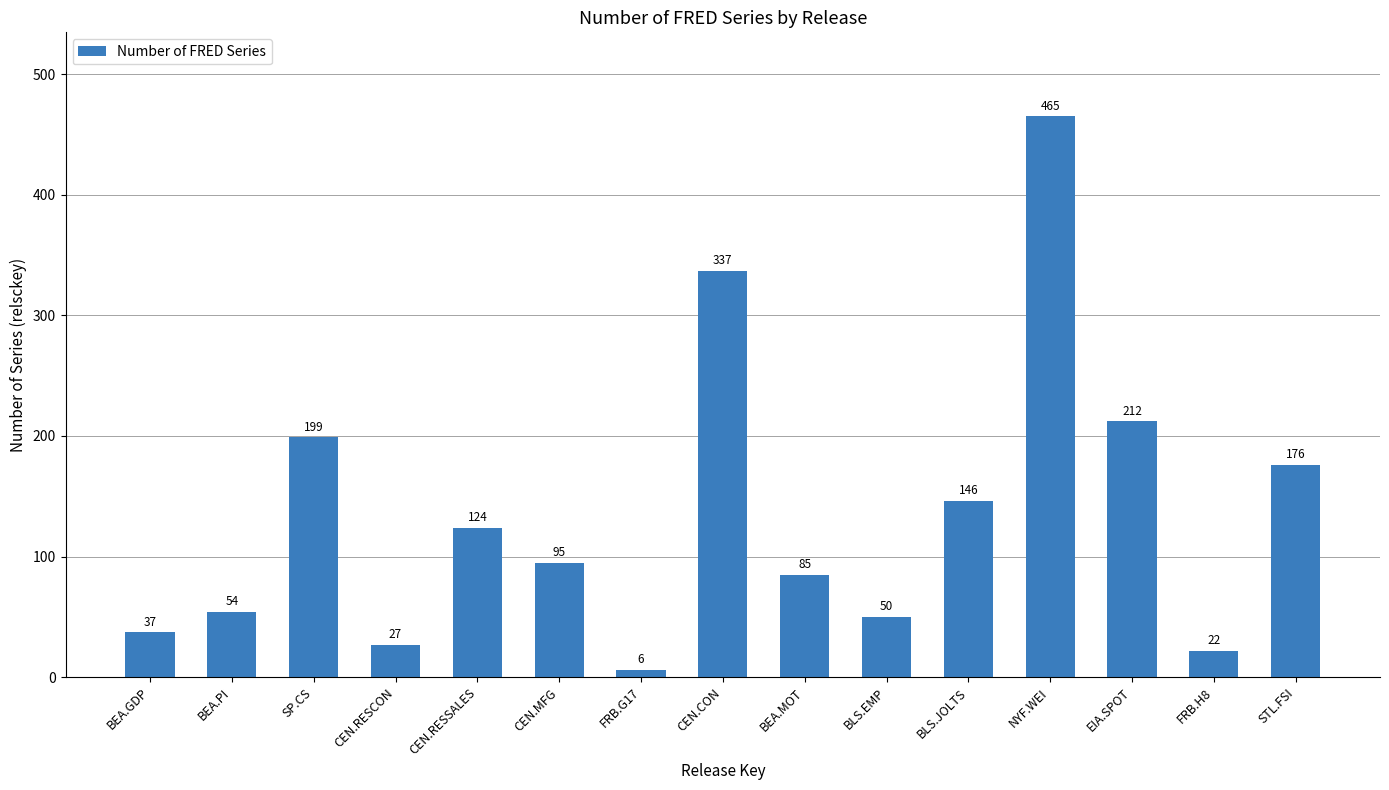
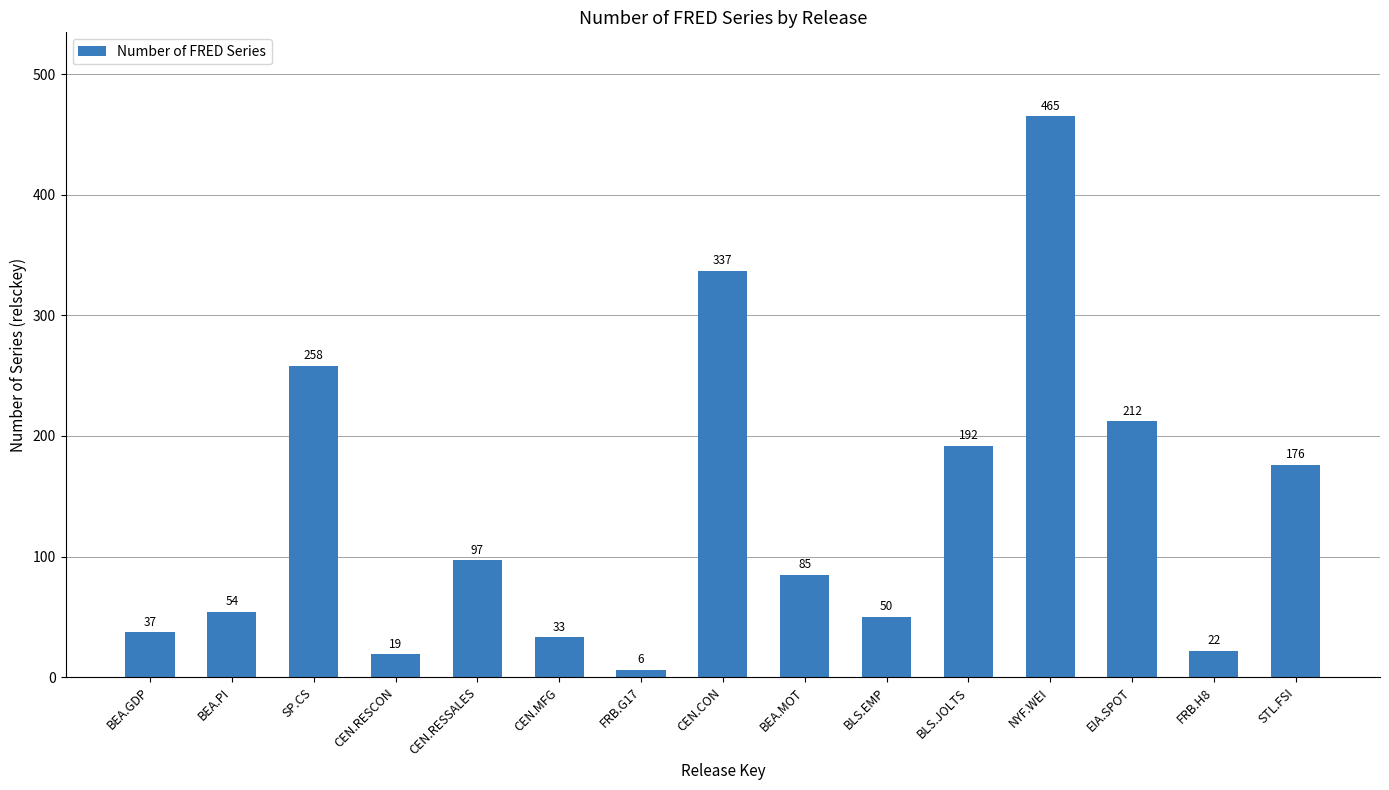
SP.CS: 199 -> 258
CEN.RESCON: 27 -> 19
CEN.RESSALES: 124 -> 97
CEN.MFG: 95 -> 33
BLS.JOLTS: 146 -> 192
